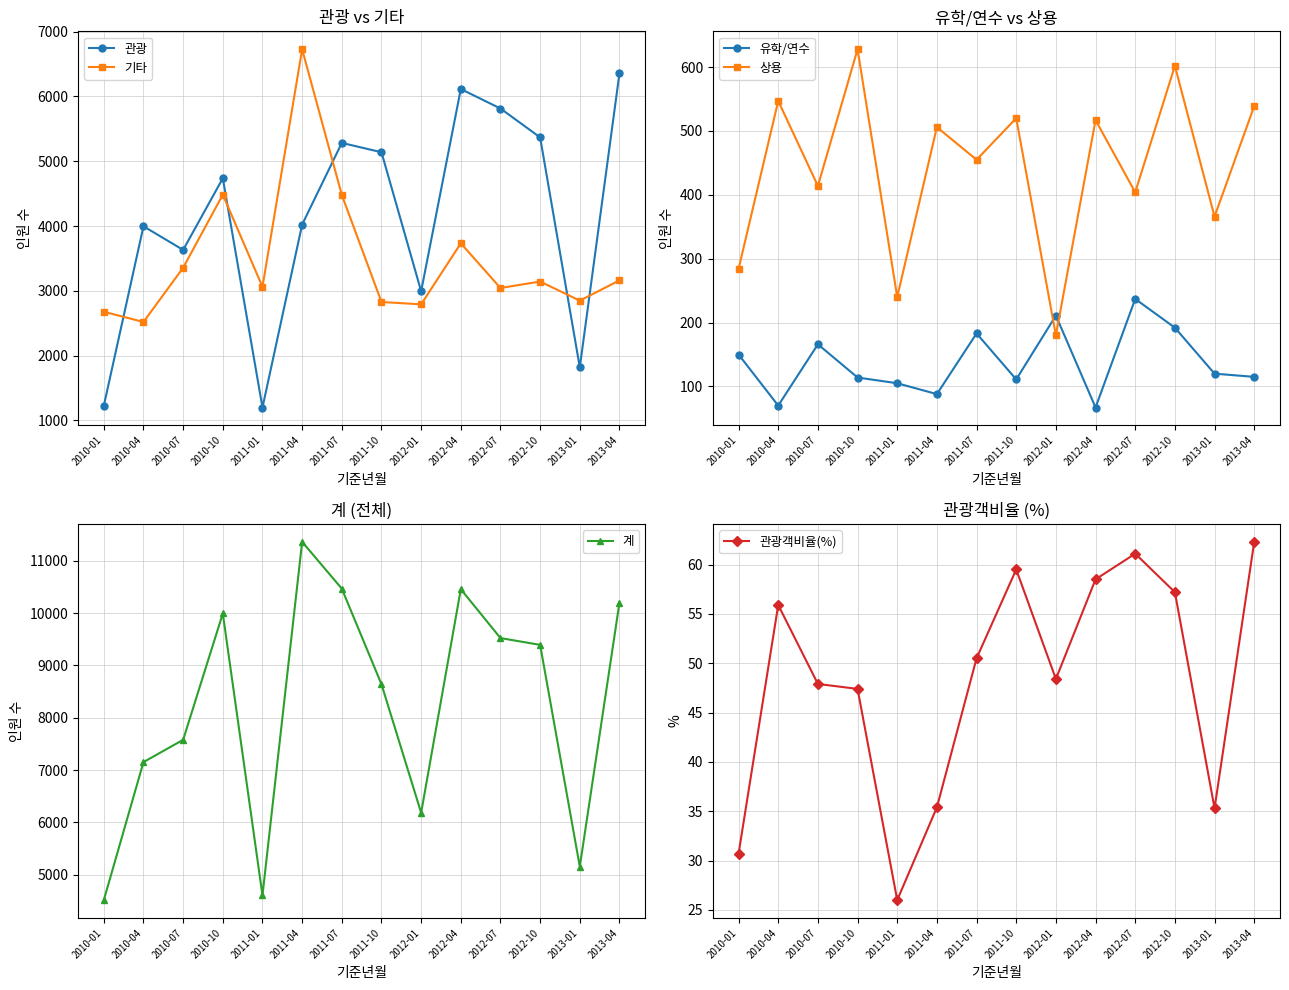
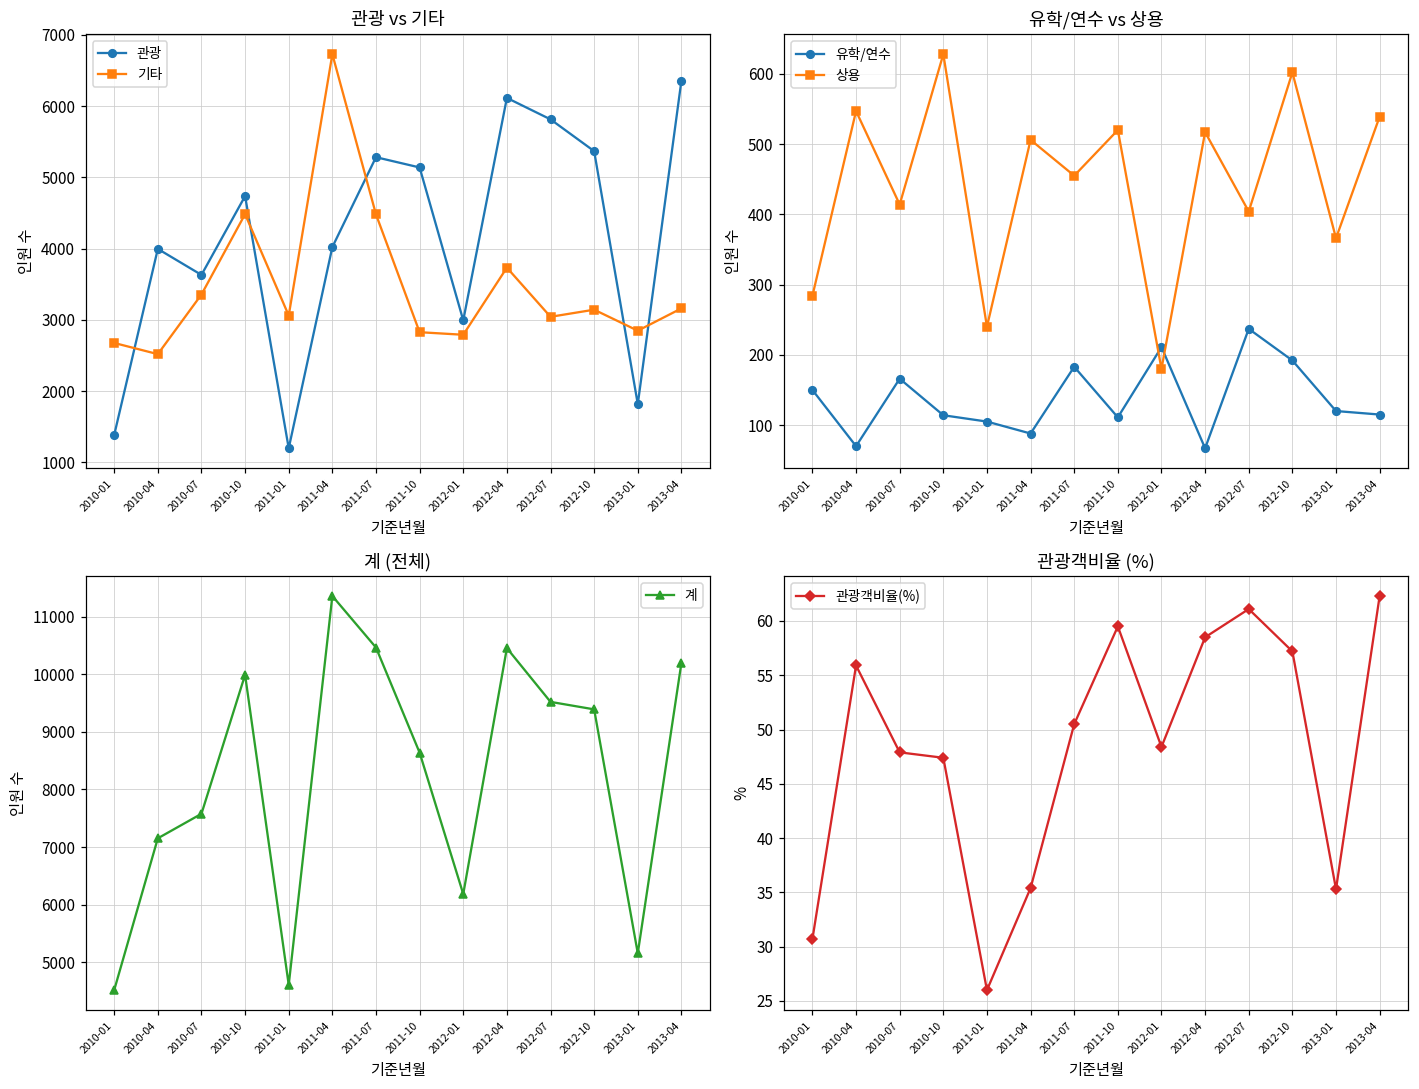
관광 vs 기타, 관광, 2010-01: 1200 -> 1400
